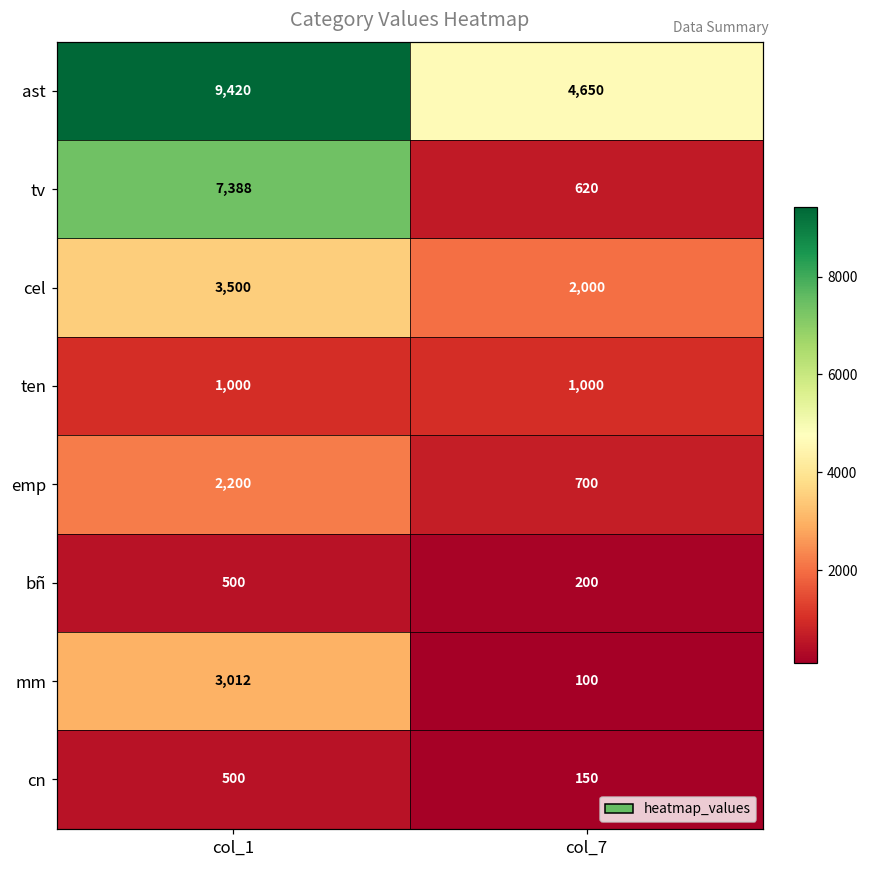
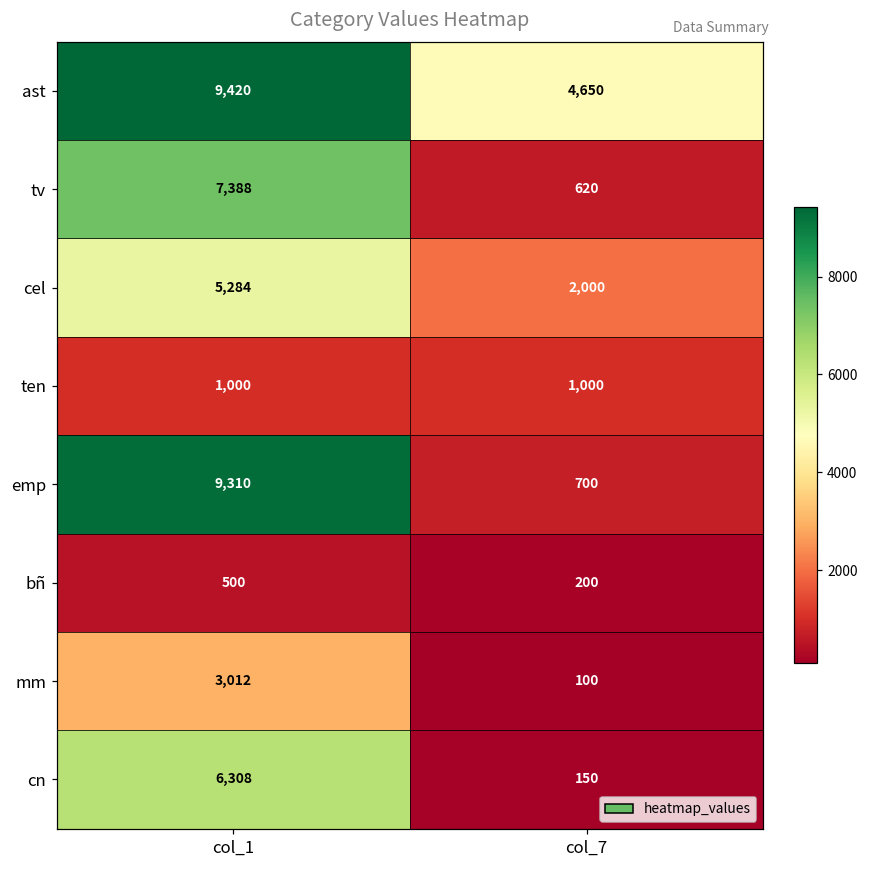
cel, col_1: 3,500 -> 5,284
emp, col_1: 2,200 -> 9,310
cn, col_1: 500 -> 6,308
